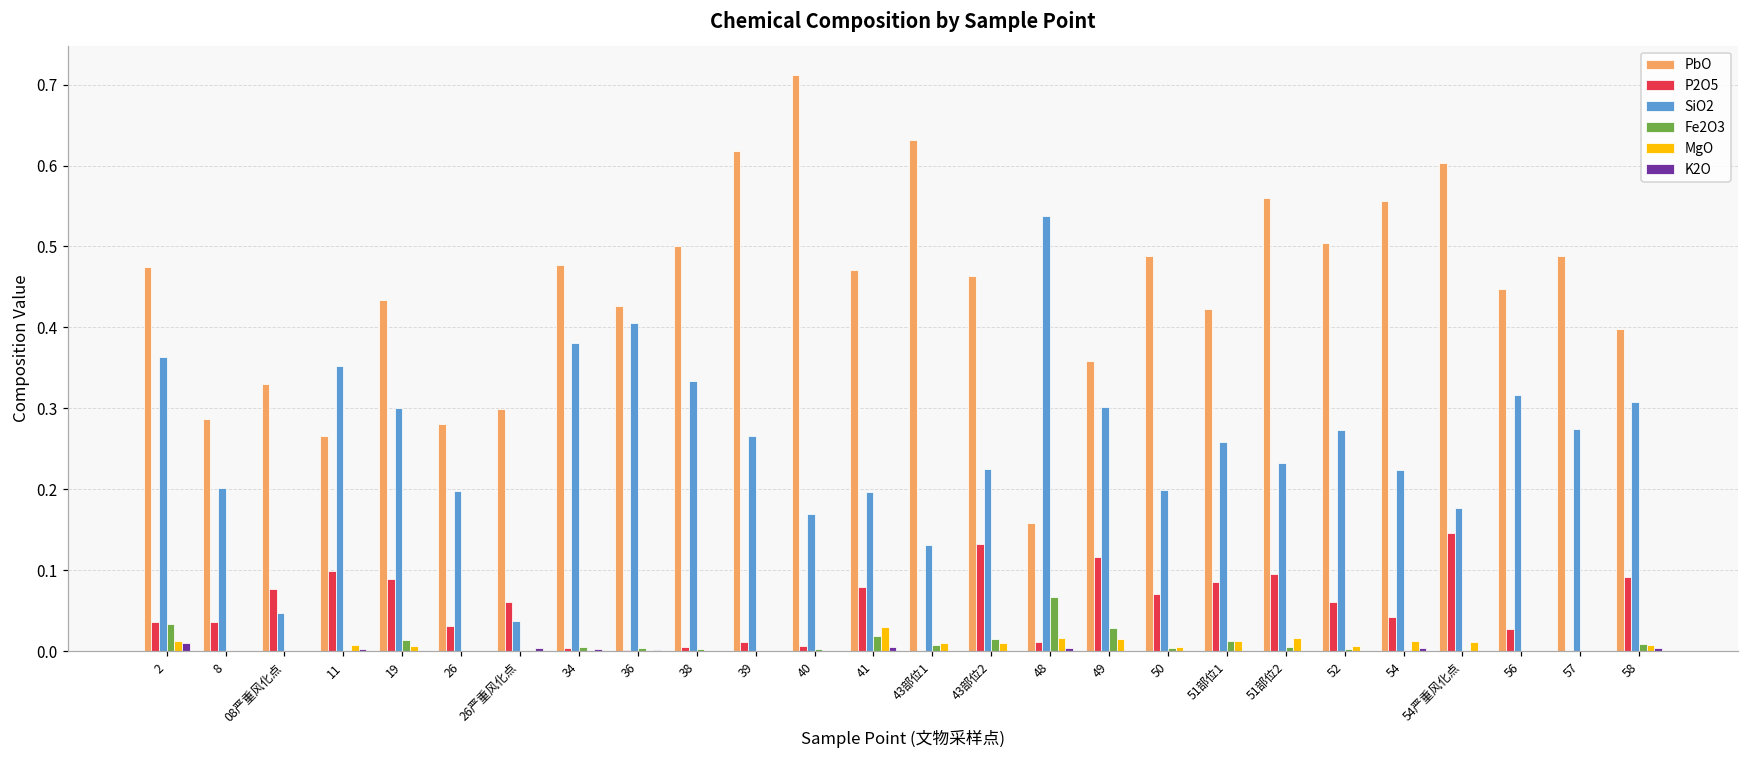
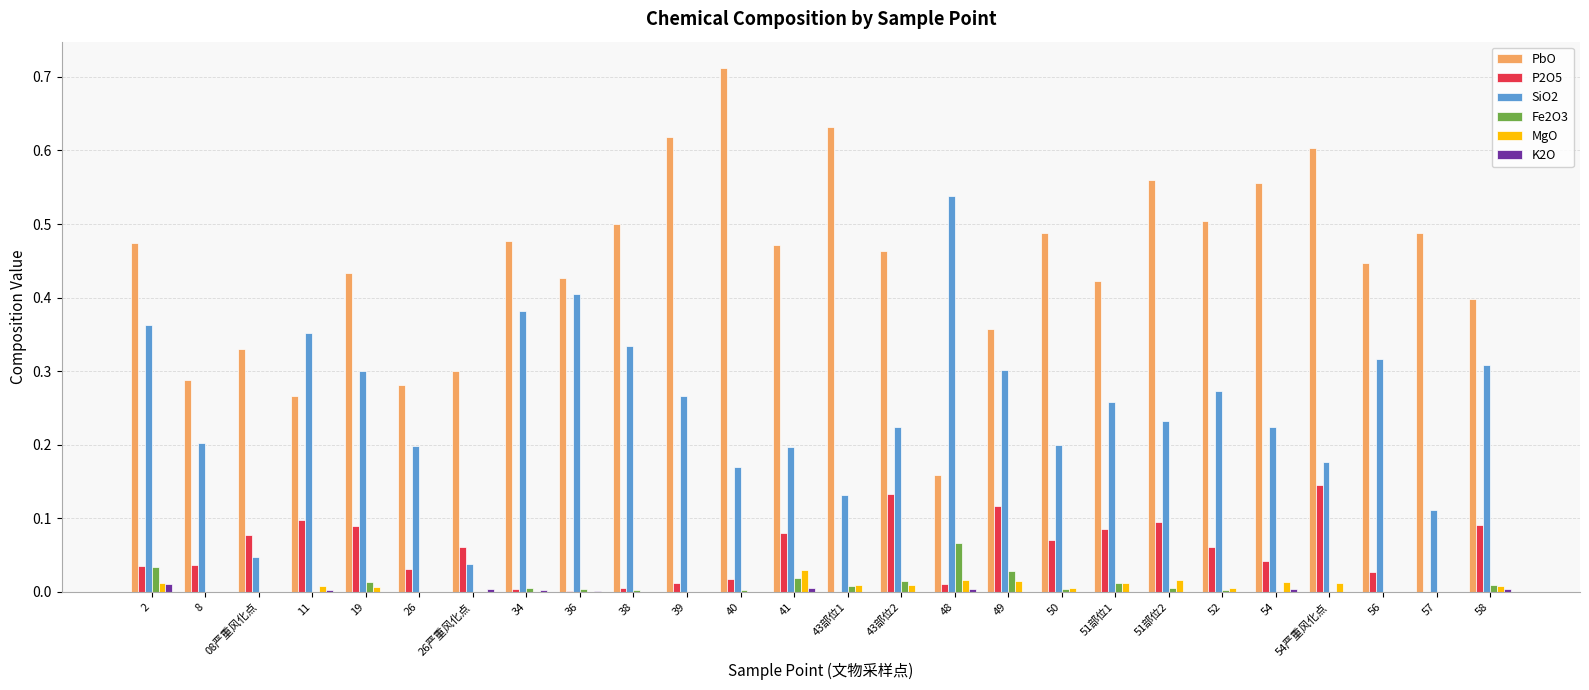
P2O5, 40: 0.01 -> 0.02
SiO2, 57: 0.27 -> 0.11
